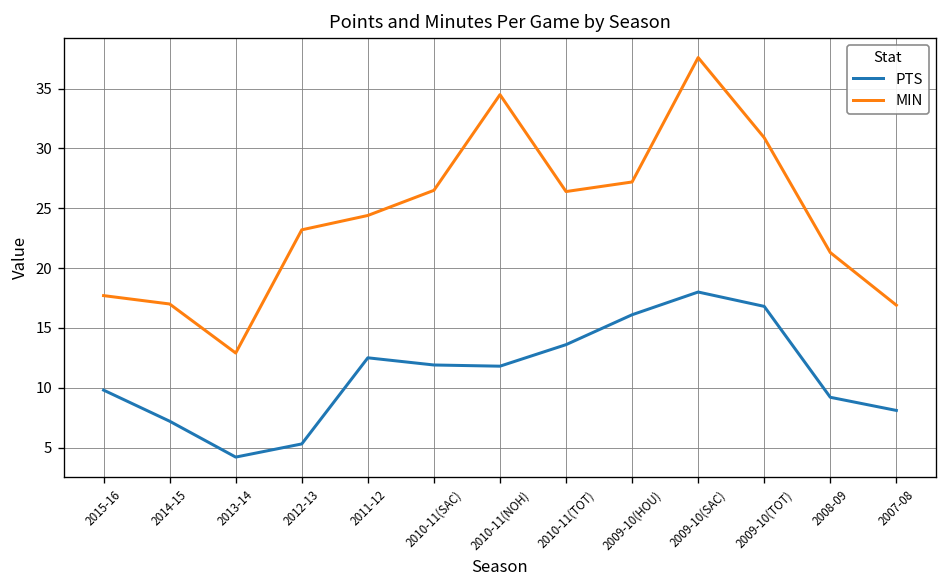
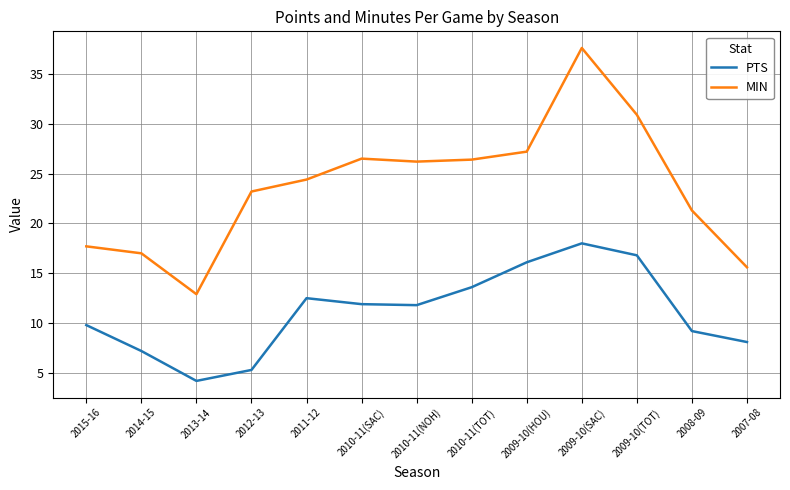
MIN, 2010-11(NOH): 35 -> 26
MIN, 2007-08: 17 -> 16
